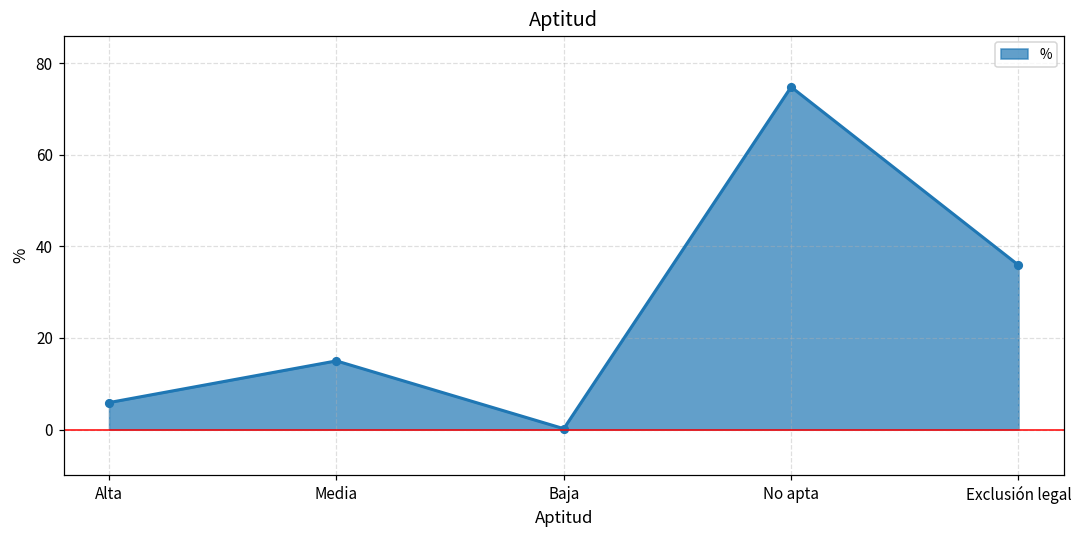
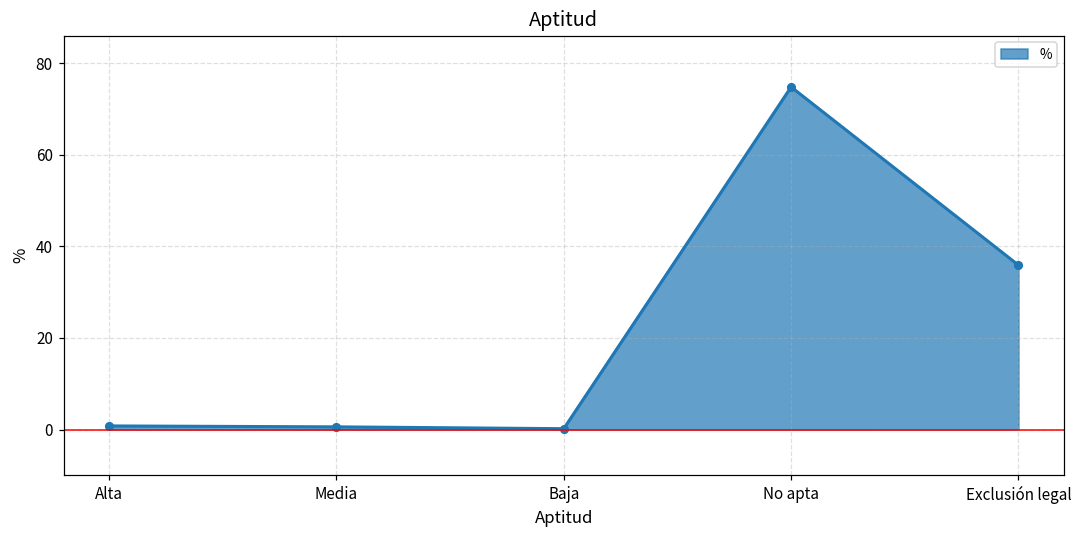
Alta: 6 -> 1
Media: 15 -> 1
